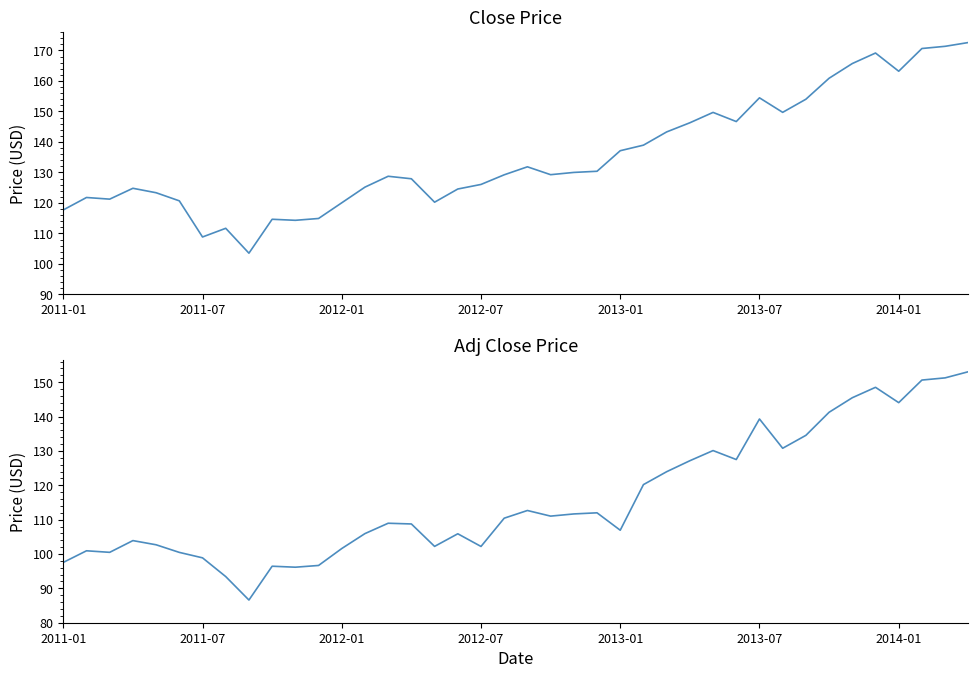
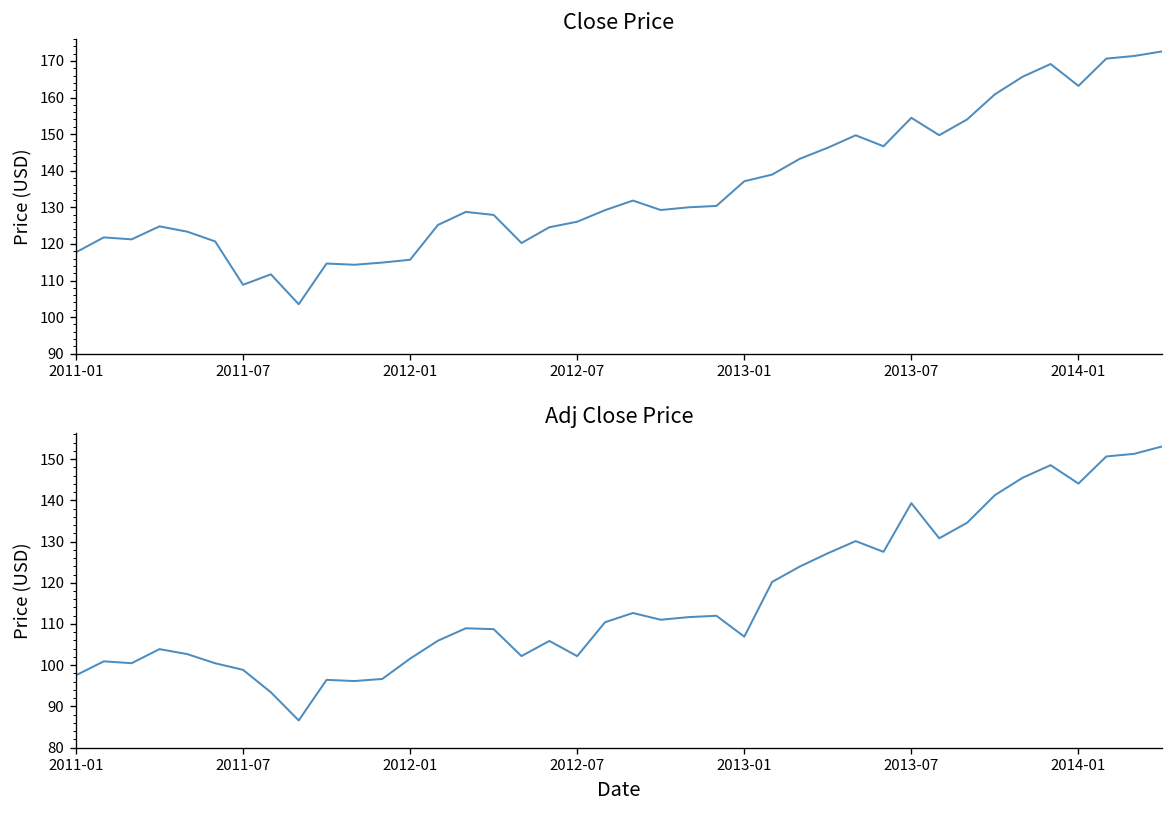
Close Price, 2012-01: 120 -> 116
